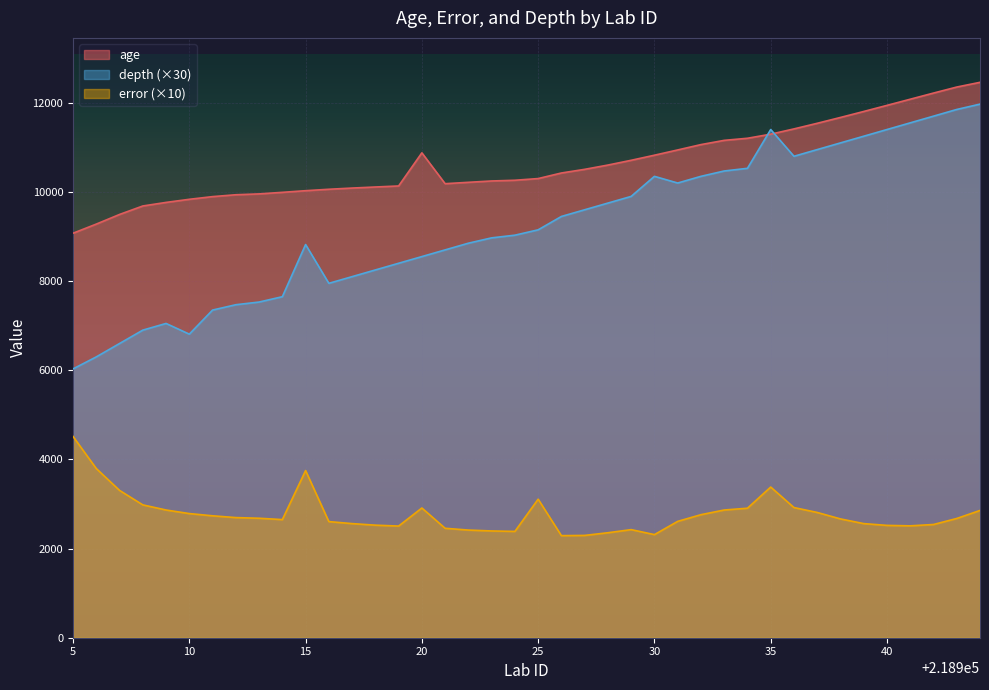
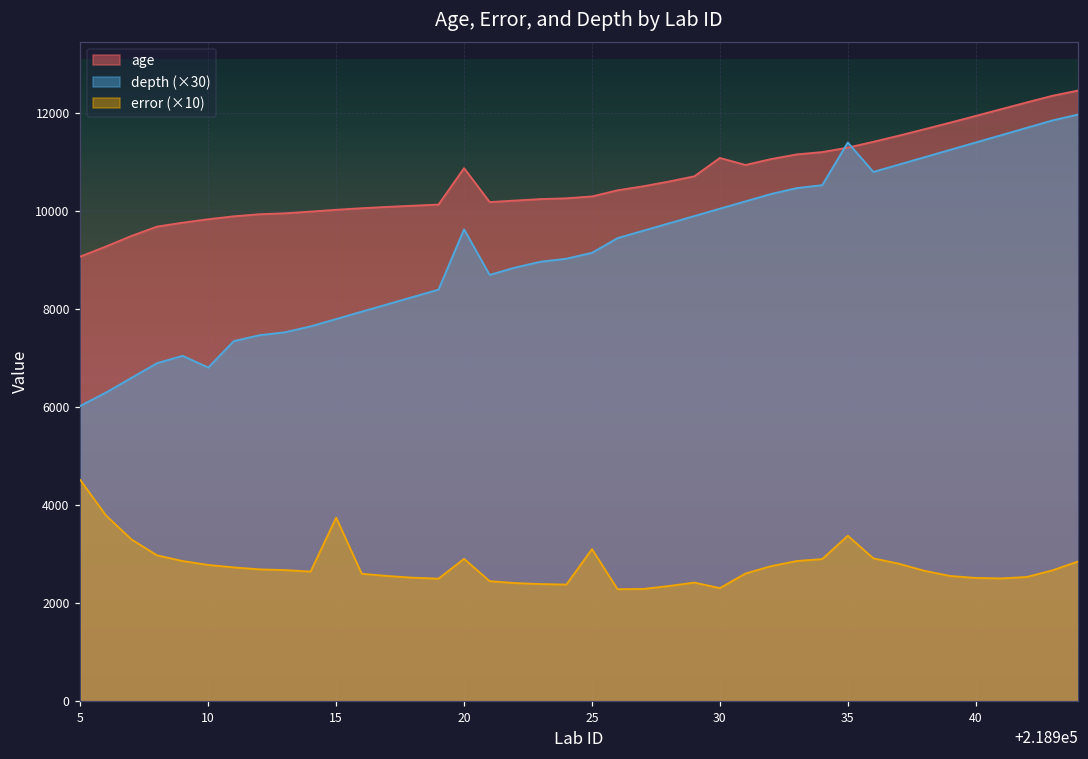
depth (×30), 15: 8800 -> 7800
depth (×30), 20: 8600 -> 9600
age, 30: 10800 -> 11100
depth (×30), 30: 10400 -> 10100
